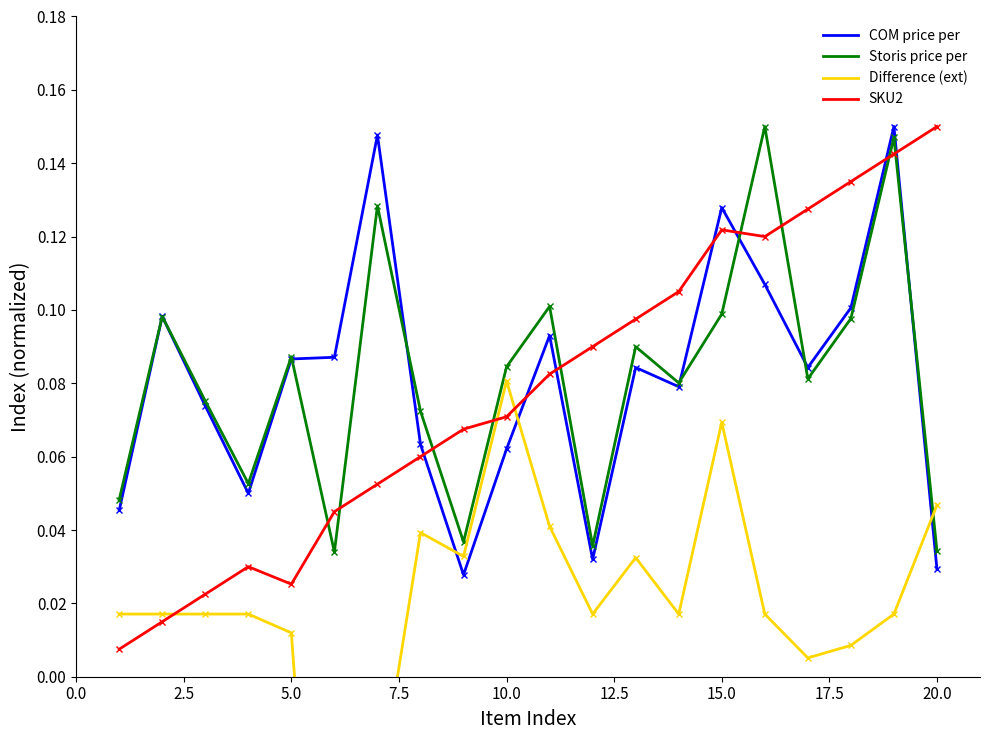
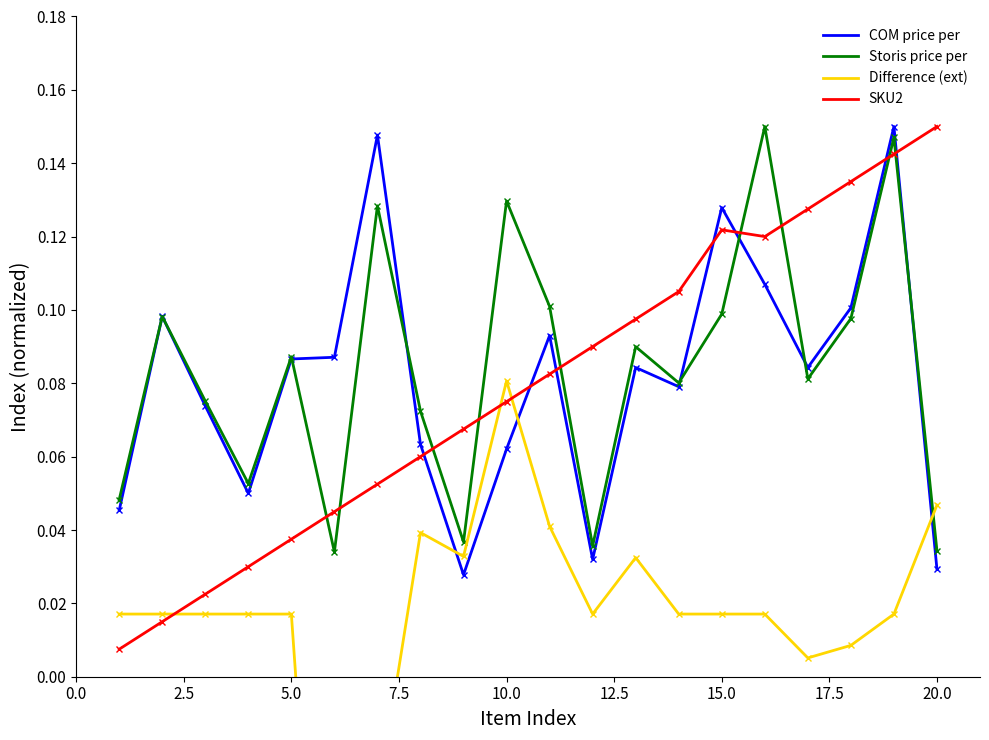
Difference (ext), 5.0: 0.012 -> 0.017
SKU2, 5.0: 0.025 -> 0.038
Storis price per, 10.0: 0.084 -> 0.130
SKU2, 10.0: 0.071 -> 0.075
Difference (ext), 15.0: 0.069 -> 0.017
